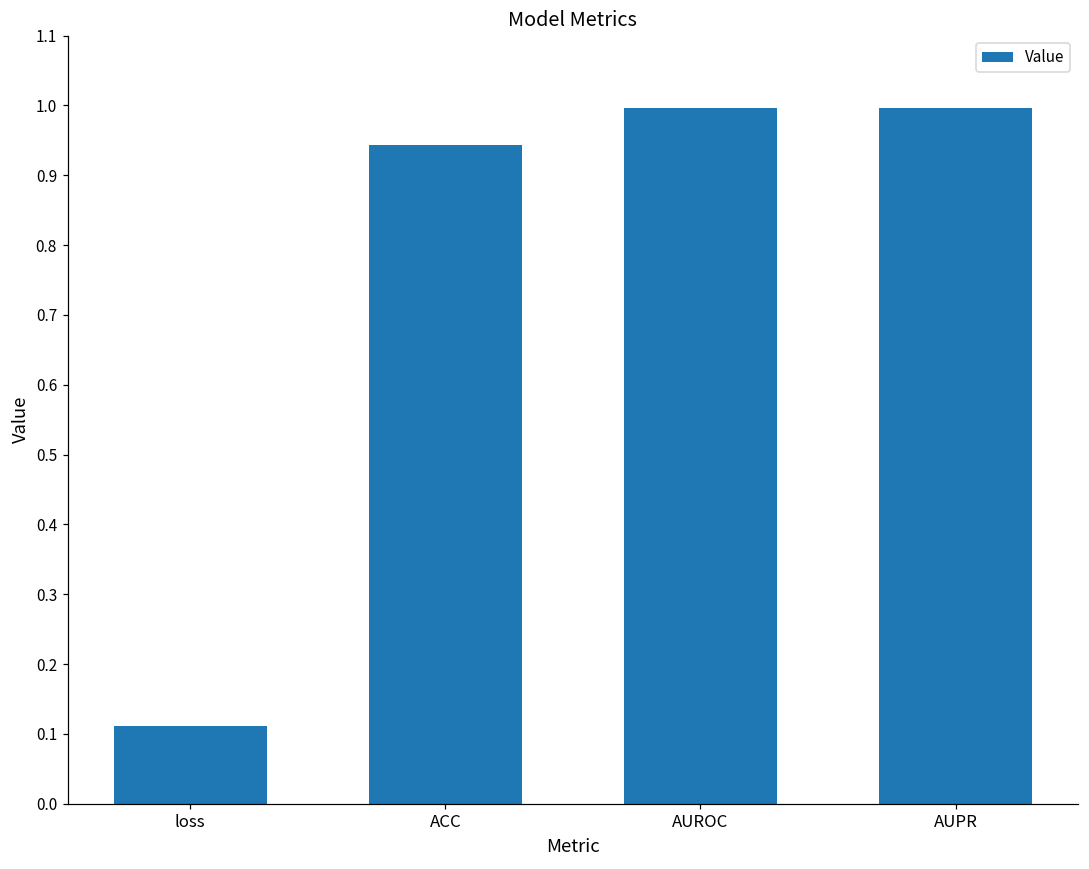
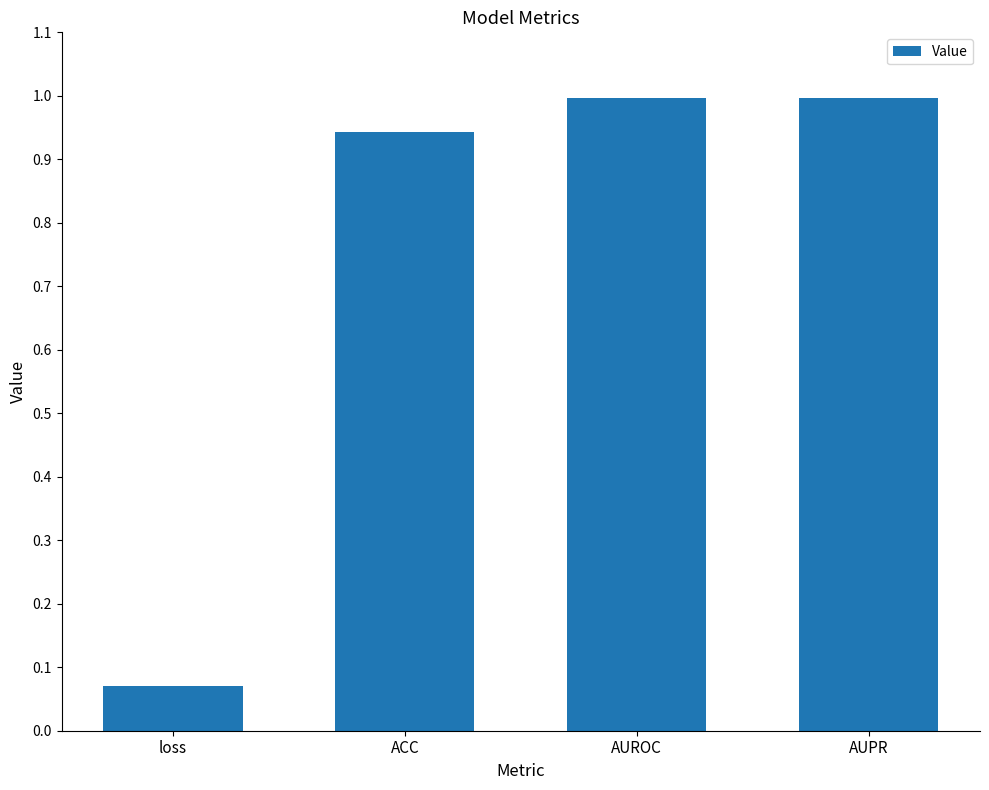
loss: 0.11 -> 0.07
